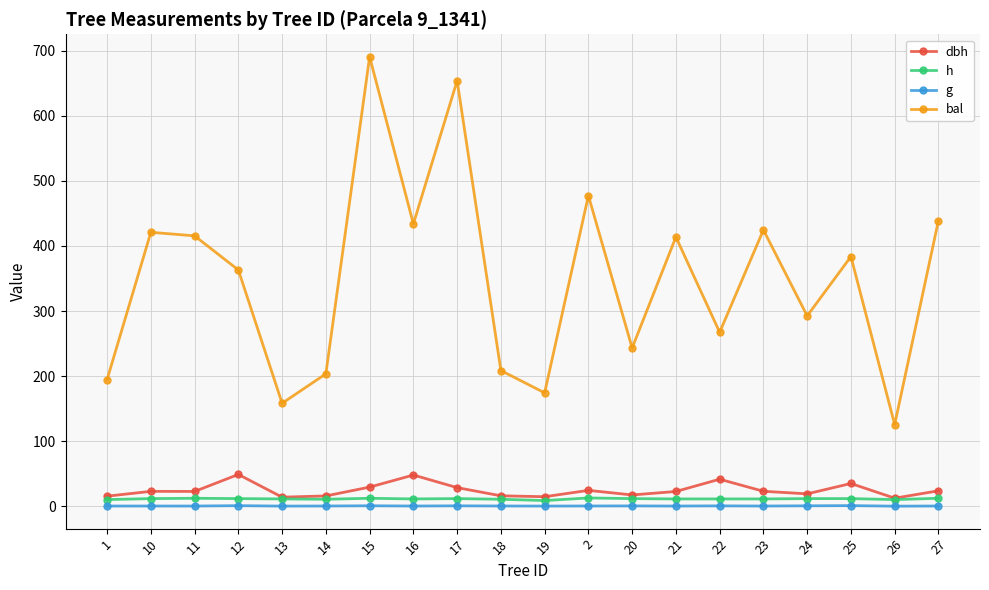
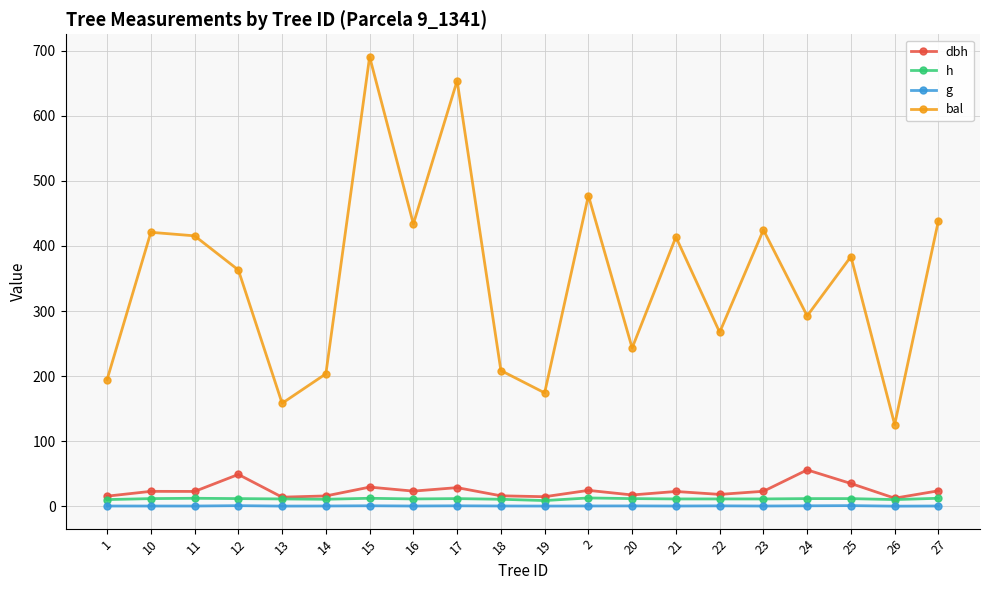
dbh, 16: 50 -> 20
dbh, 22: 40 -> 20
dbh, 24: 20 -> 60
